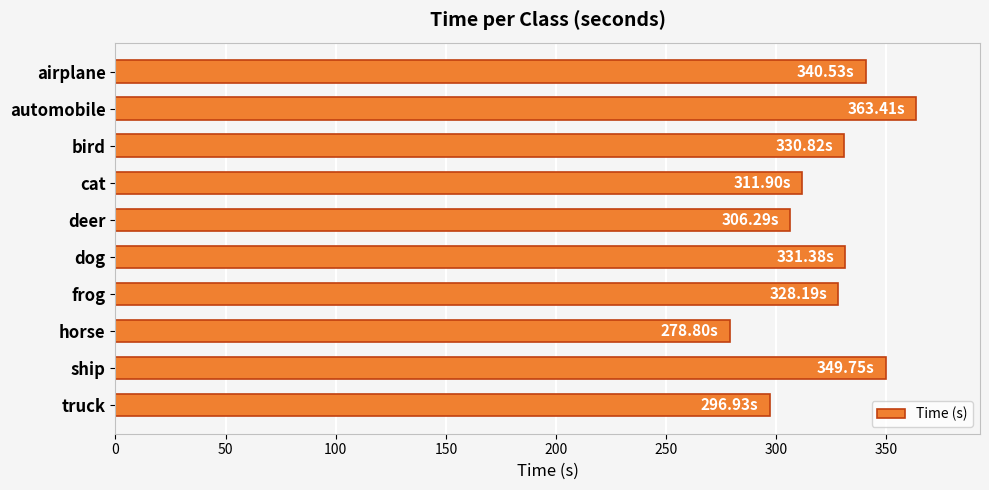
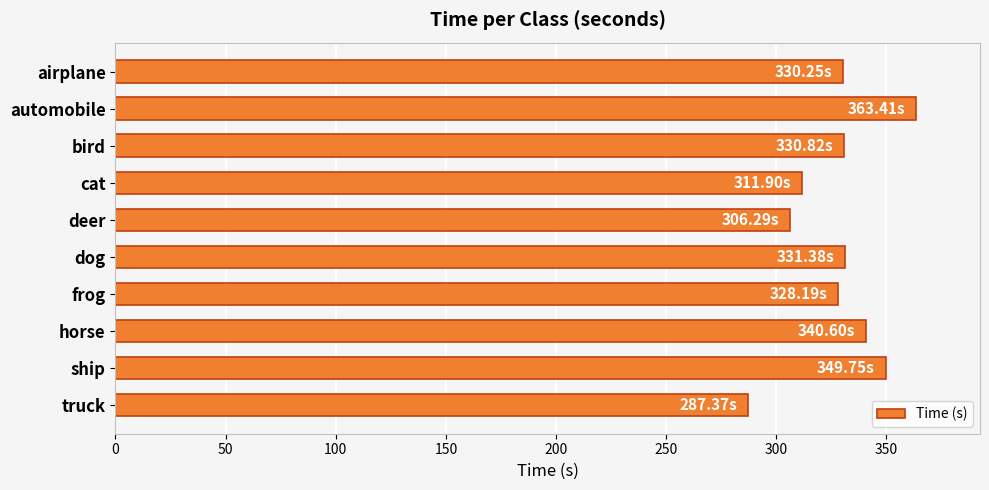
airplane: 340.53s -> 330.25s
horse: 278.80s -> 340.60s
truck: 296.93s -> 287.37s
